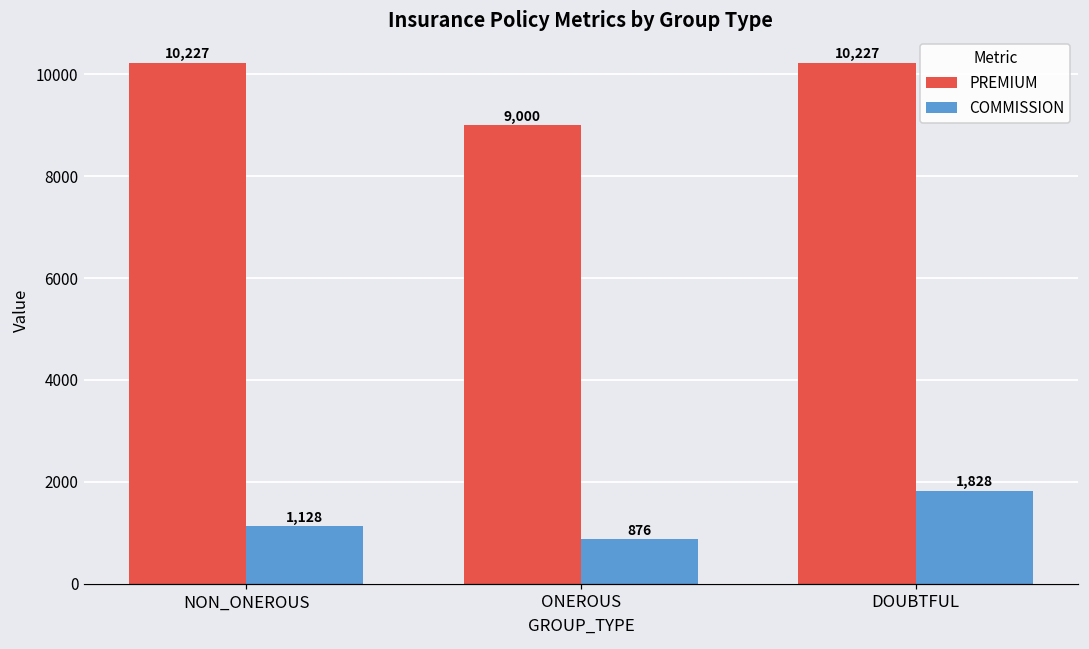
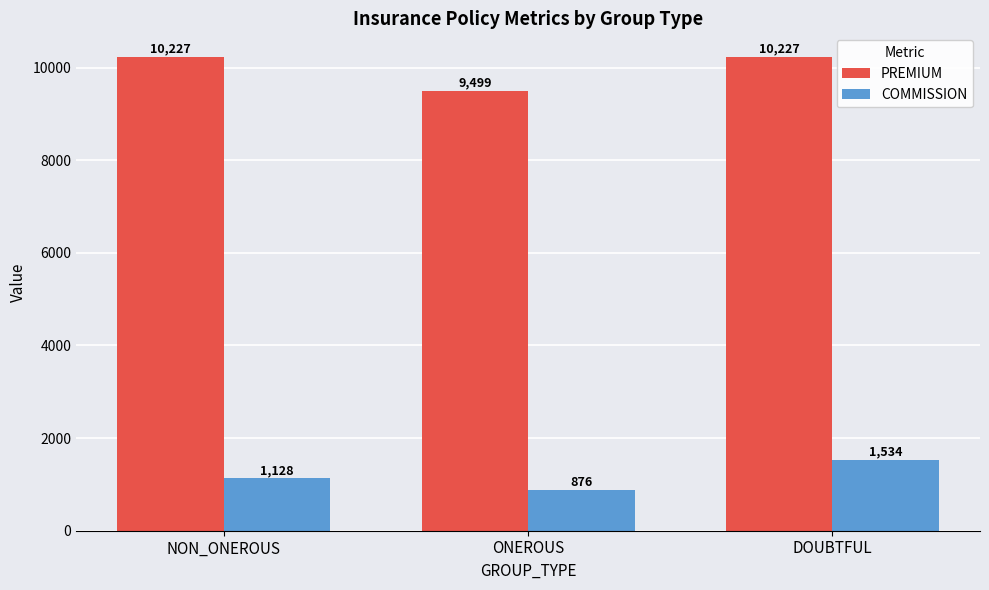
PREMIUM, ONEROUS: 9,000 -> 9,499
COMMISSION, DOUBTFUL: 1,828 -> 1,534
